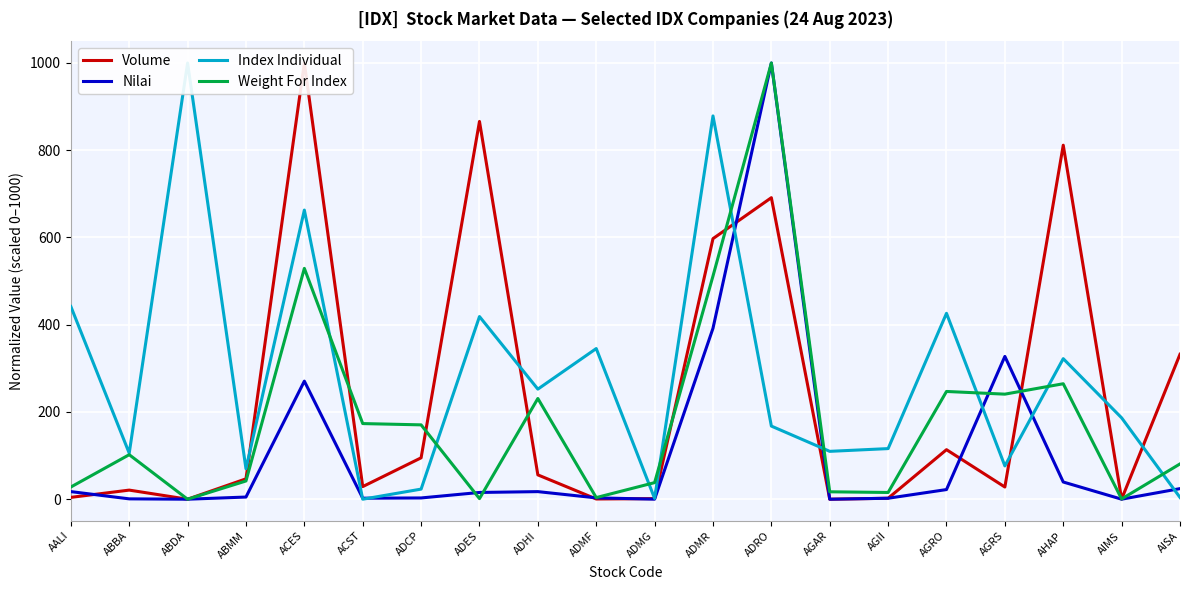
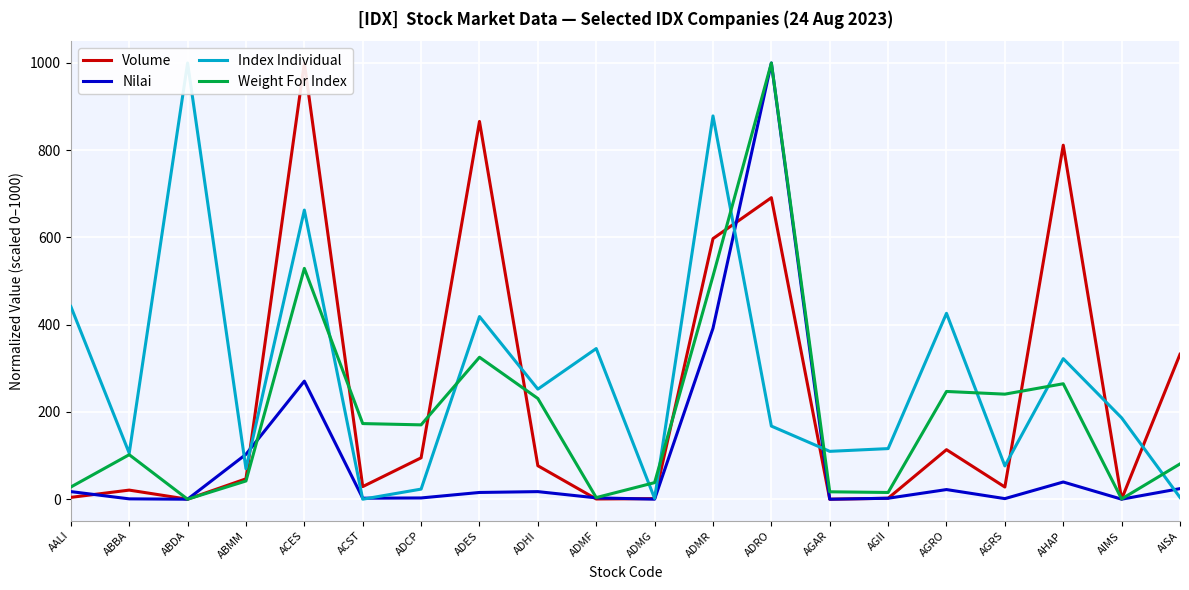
Nilai, ABMM: 0 -> 100
Weight For Index, ADES: 0 -> 330
Volume, ADHI: 60 -> 80
Nilai, AGRS: 330 -> 0
